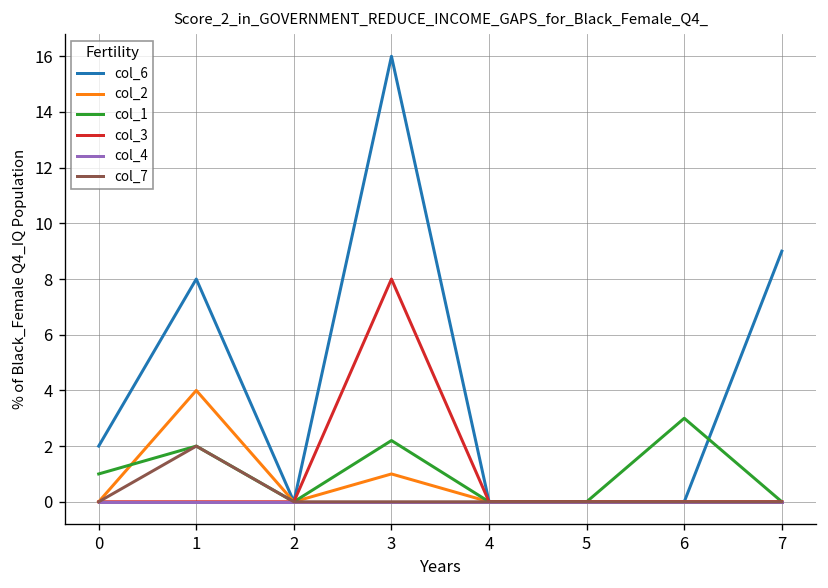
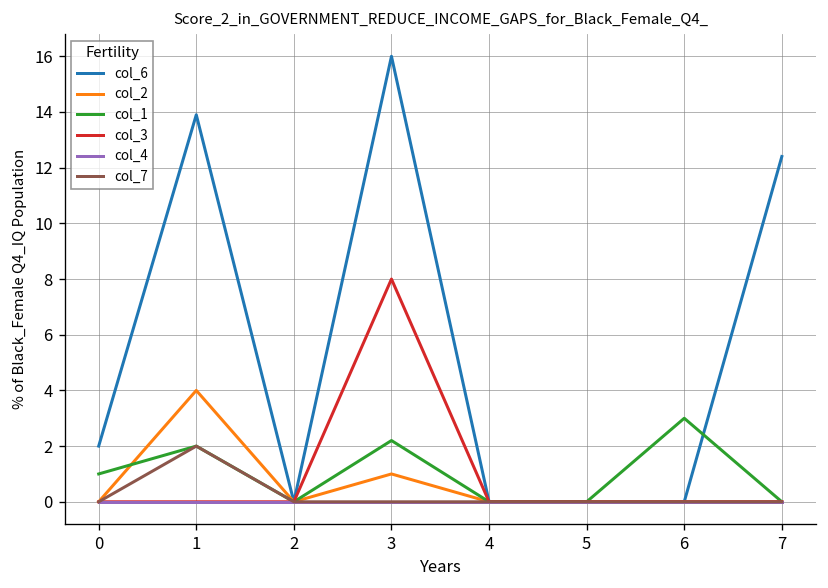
col_6, 1: 8.0 -> 13.9
col_6, 7: 9.0 -> 12.4
